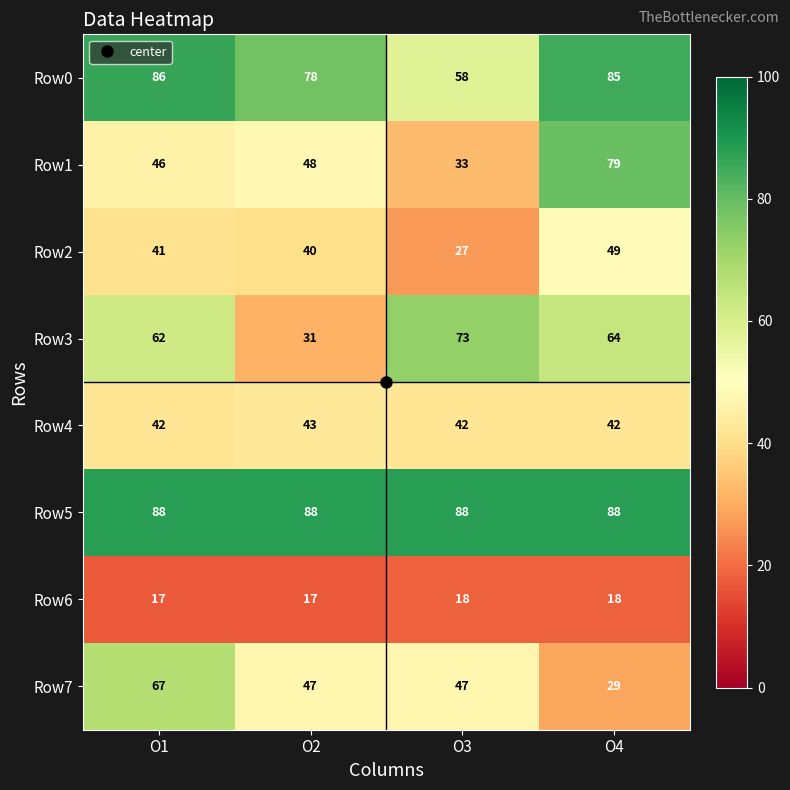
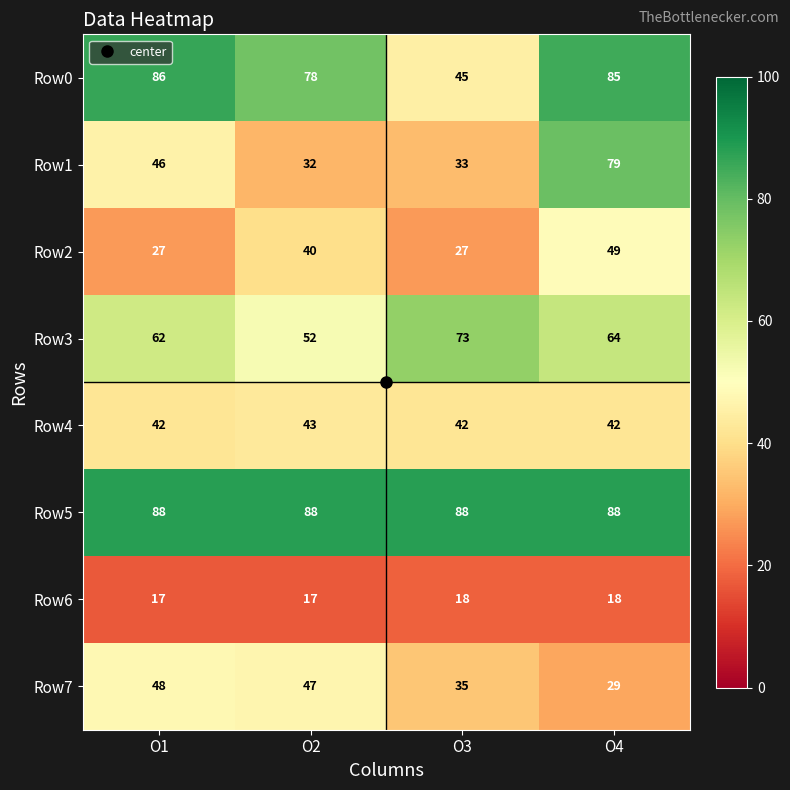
Row0, O3: 58 -> 45
Row1, O2: 48 -> 32
Row2, O1: 41 -> 27
Row3, O2: 31 -> 52
Row7, O1: 67 -> 48
Row7, O3: 47 -> 35
